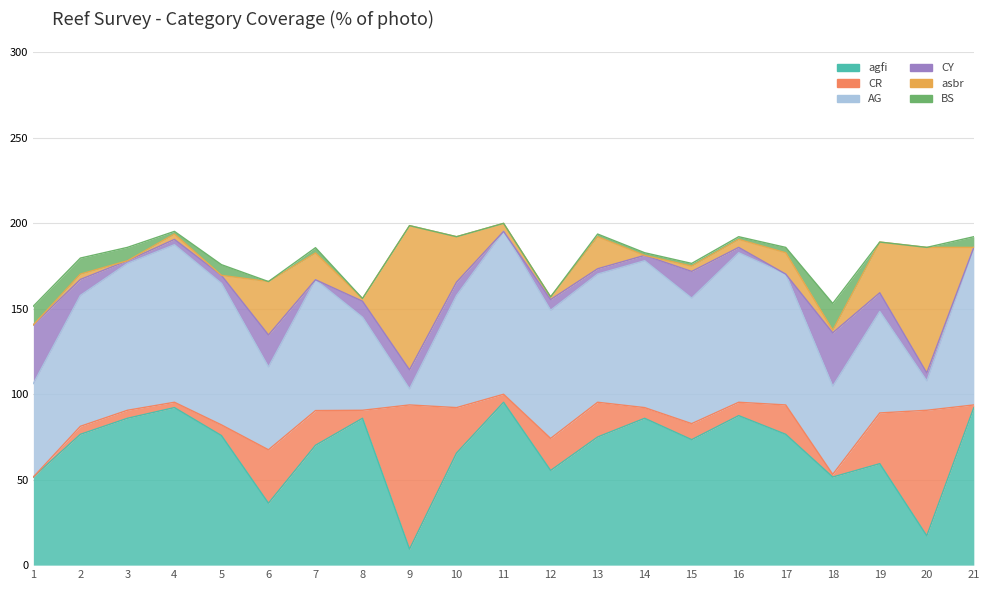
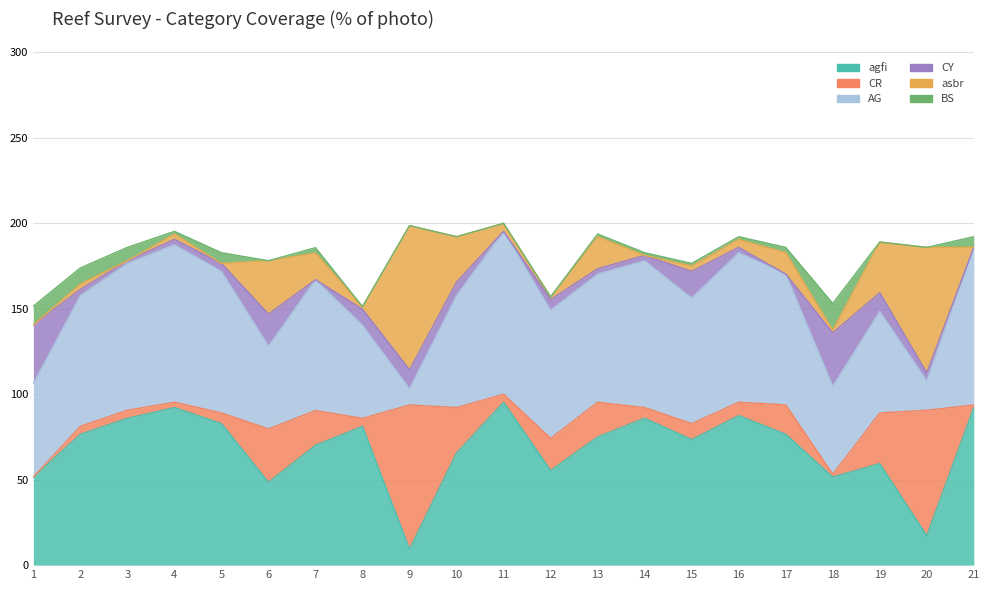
CY, 2: 9 -> 4
agfi, 5: 76 -> 83
agfi, 6: 36 -> 48
agfi, 8: 86 -> 81
